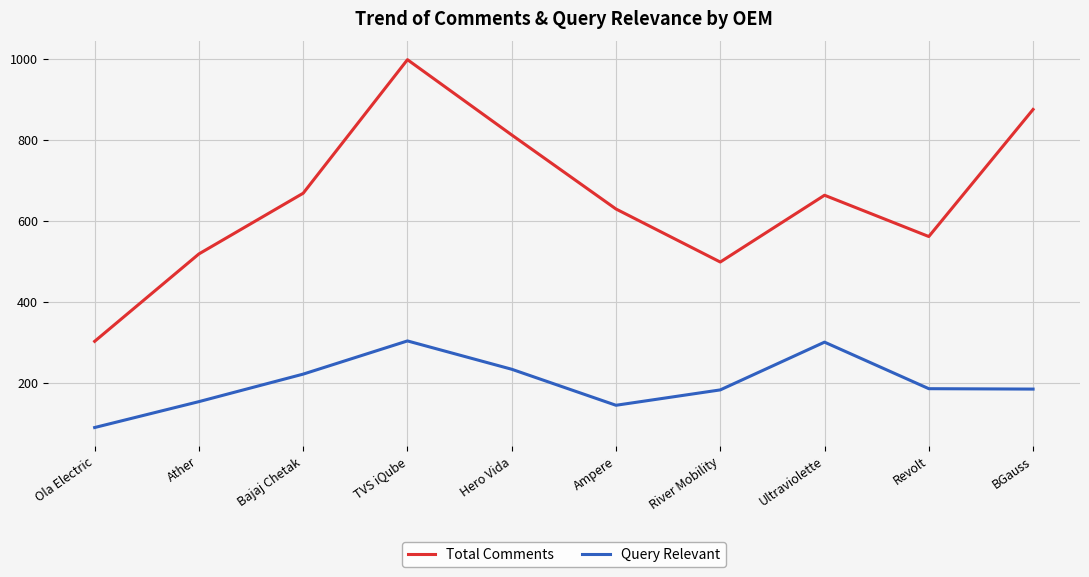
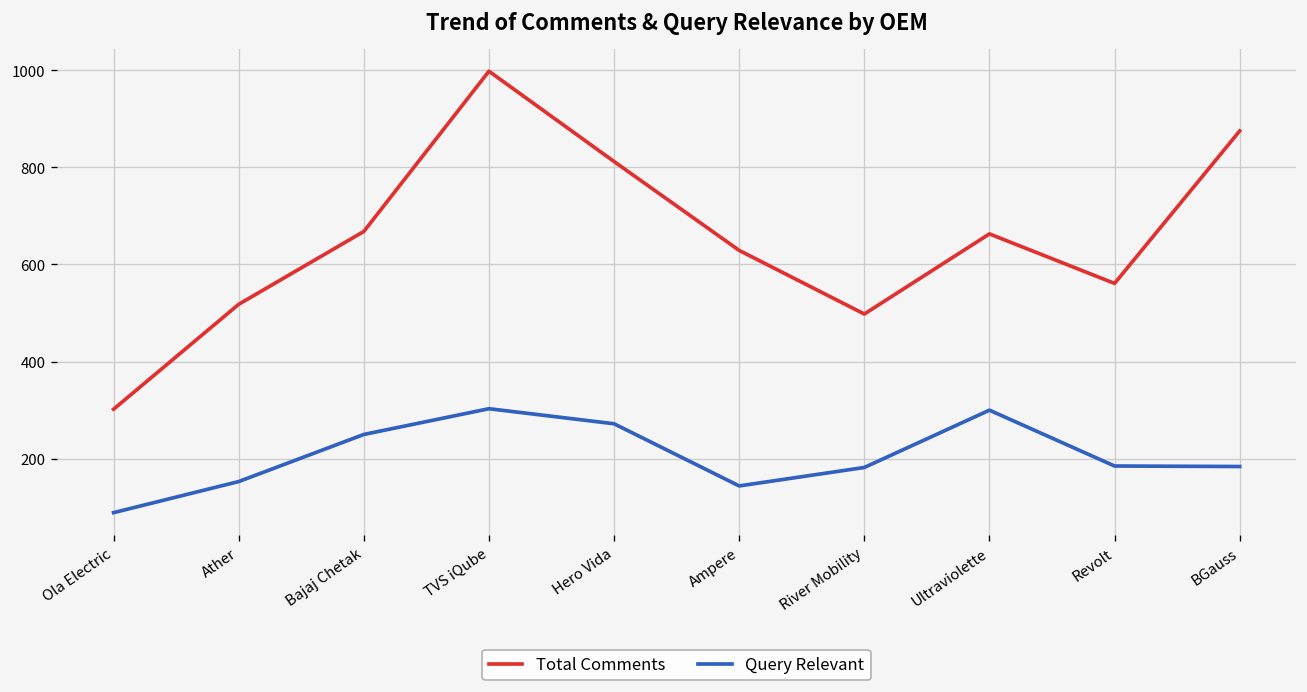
Query Relevant, Bajaj Chetak: 220 -> 250
Query Relevant, Hero Vida: 230 -> 270
